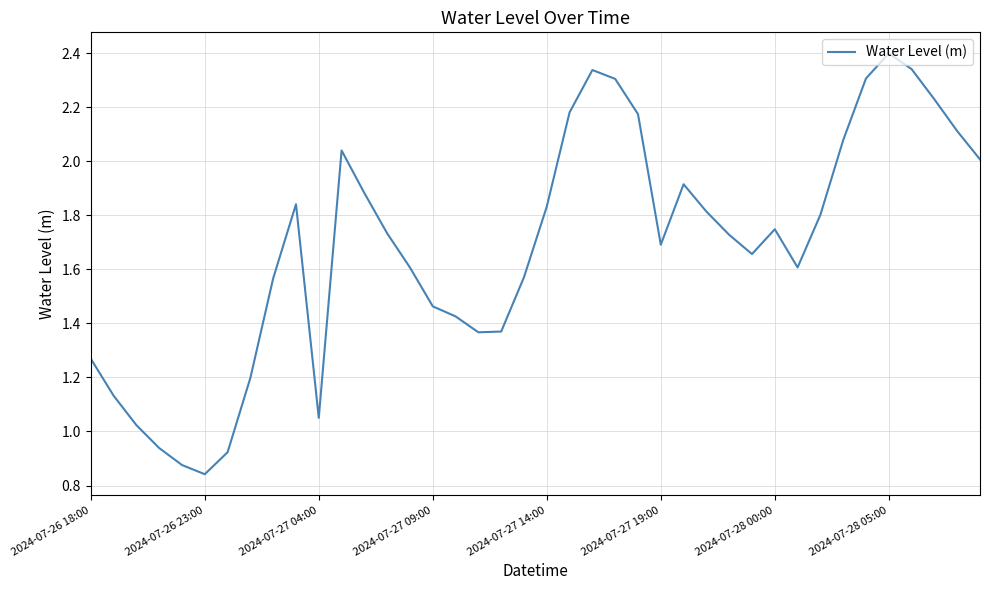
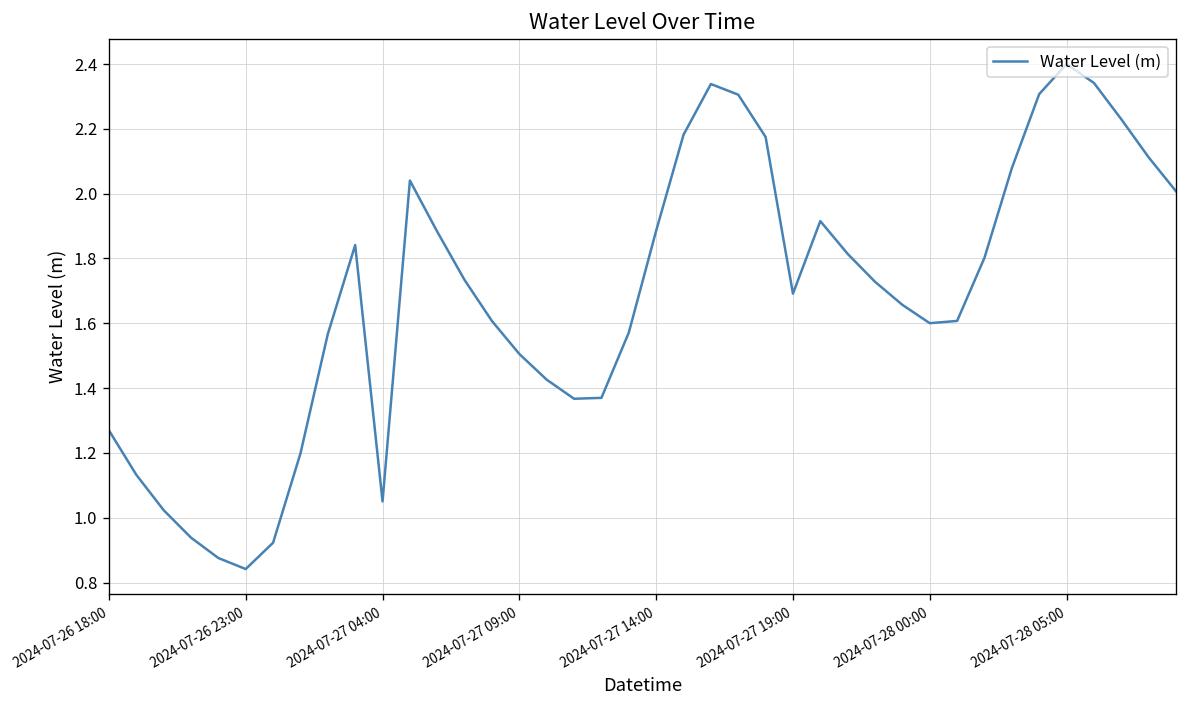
2024-07-27 09:00: 1.46 -> 1.51
2024-07-27 14:00: 1.83 -> 1.89
2024-07-28 00:00: 1.75 -> 1.60
